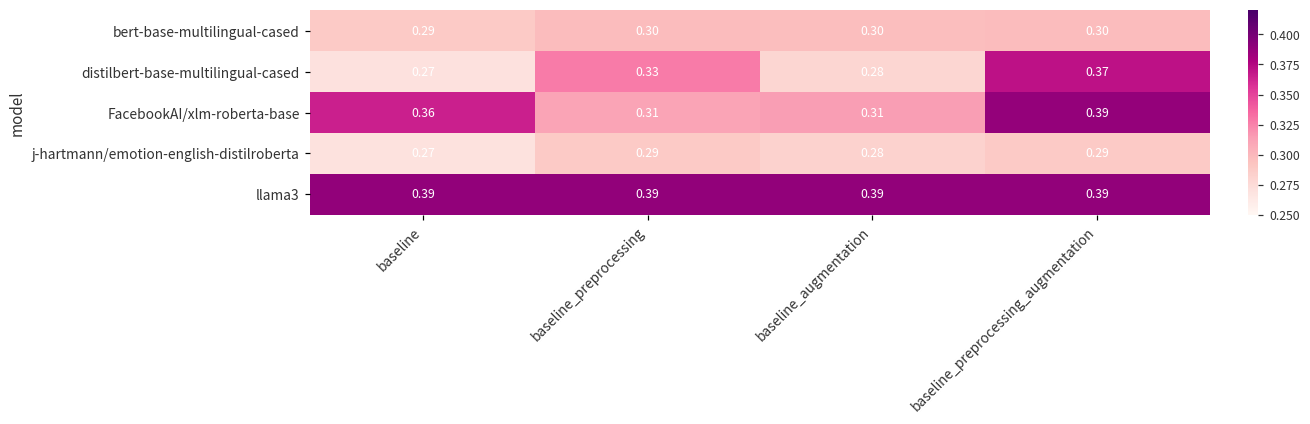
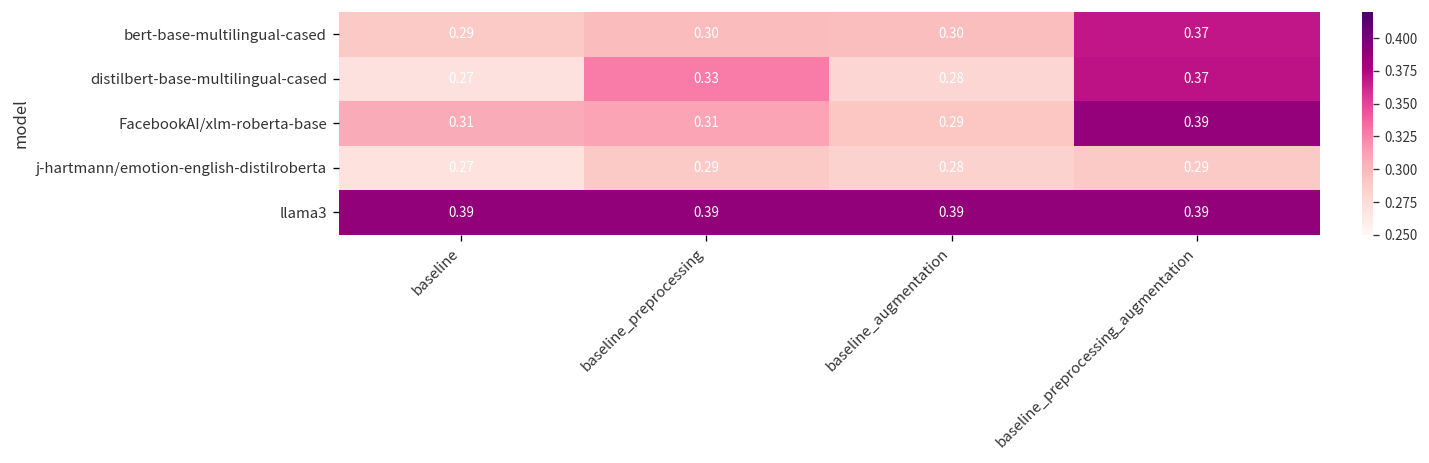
bert-base-multilingual-cased, baseline_preprocessing_augmentation: 0.30 -> 0.37
FacebookAI/xlm-roberta-base, baseline: 0.36 -> 0.31
FacebookAI/xlm-roberta-base, baseline_augmentation: 0.31 -> 0.29
